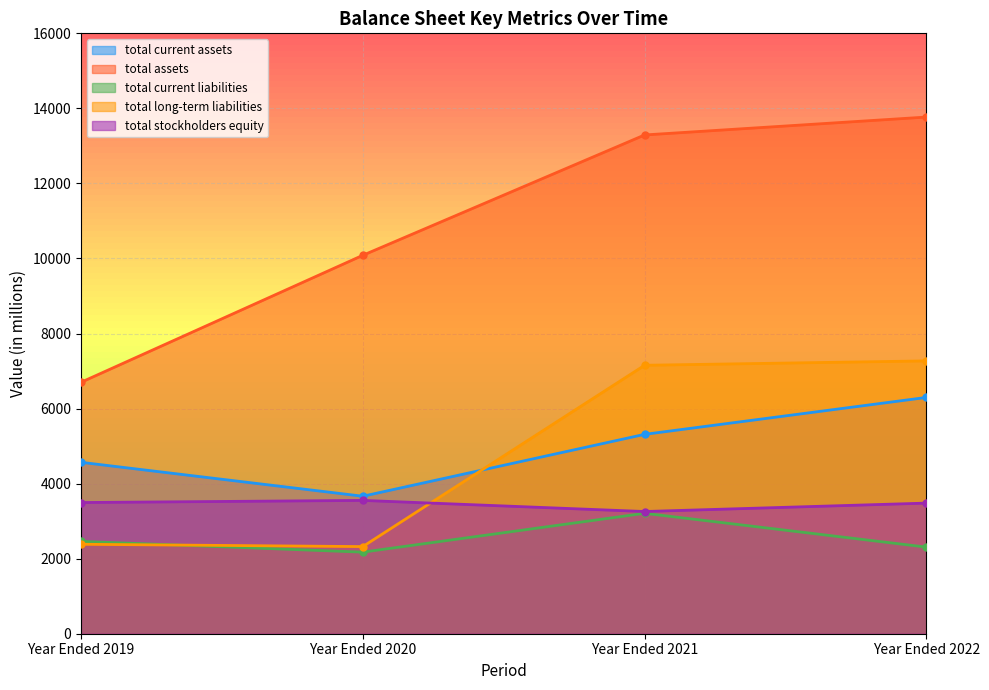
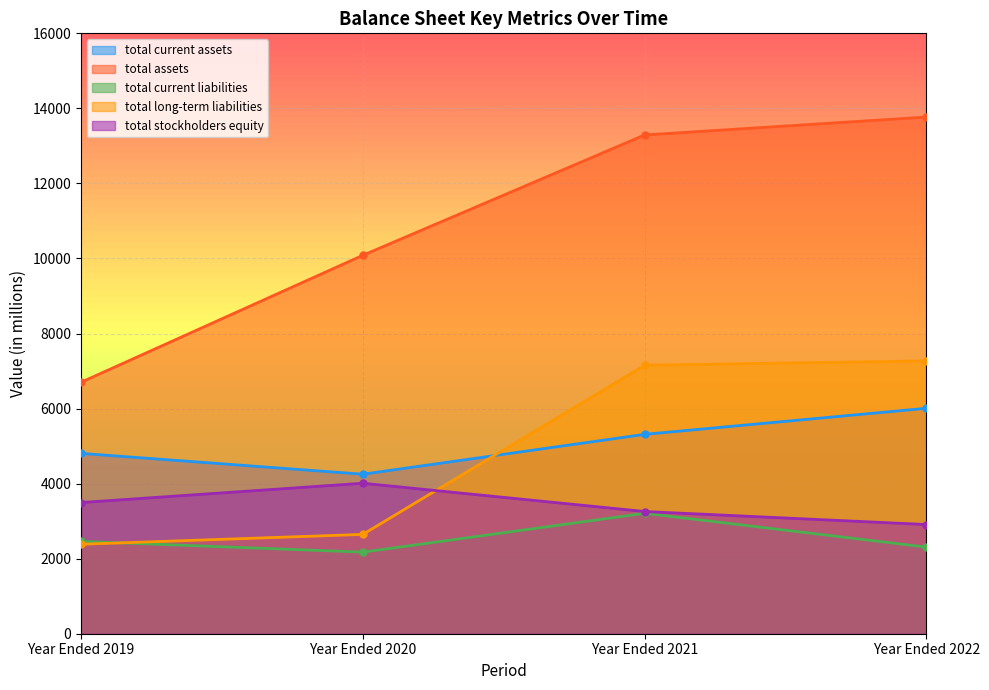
total current assets, Year Ended 2019: 4600 -> 4800
total current assets, Year Ended 2020: 3700 -> 4300
total long-term liabilities, Year Ended 2020: 2300 -> 2600
total stockholders equity, Year Ended 2020: 3600 -> 4000
total current assets, Year Ended 2022: 6300 -> 6000
total stockholders equity, Year Ended 2022: 3500 -> 2900
